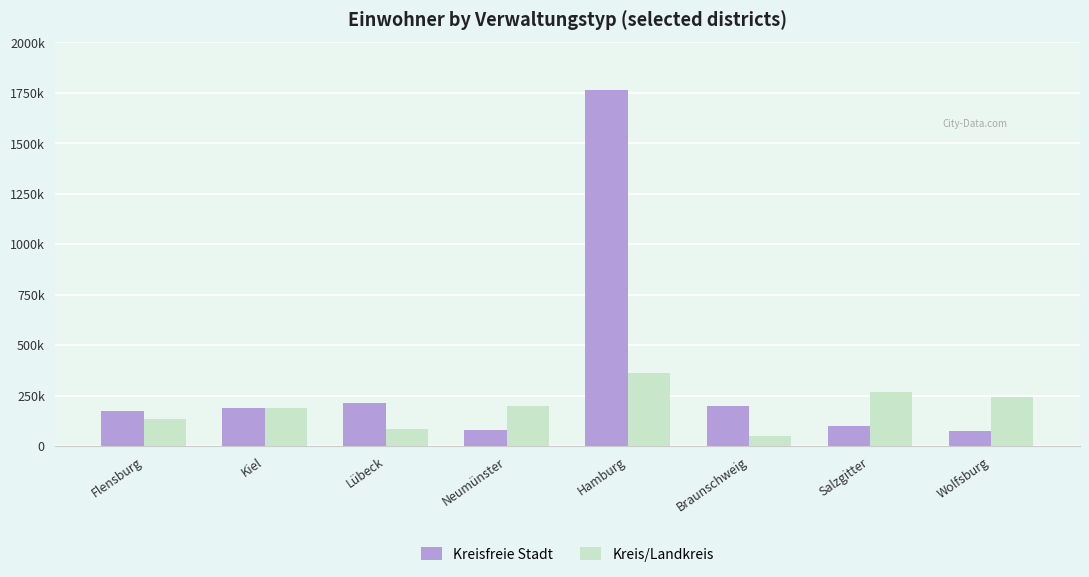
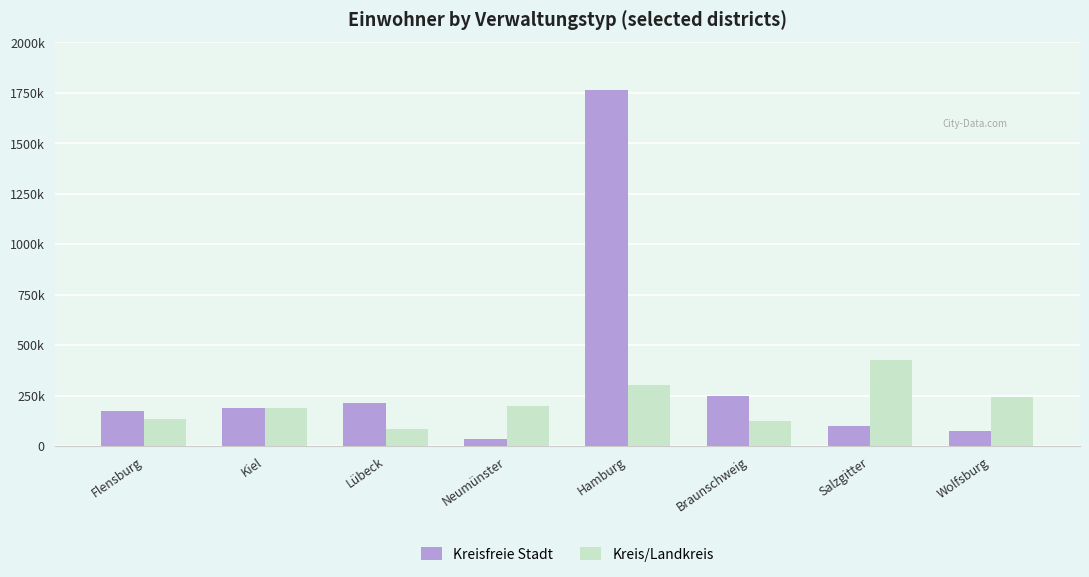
Kreisfreie Stadt, Neumünster: 80000 -> 30000
Kreis/Landkreis, Hamburg: 360000 -> 300000
Kreisfreie Stadt, Braunschweig: 200000 -> 250000
Kreis/Landkreis, Braunschweig: 50000 -> 130000
Kreis/Landkreis, Salzgitter: 270000 -> 430000
